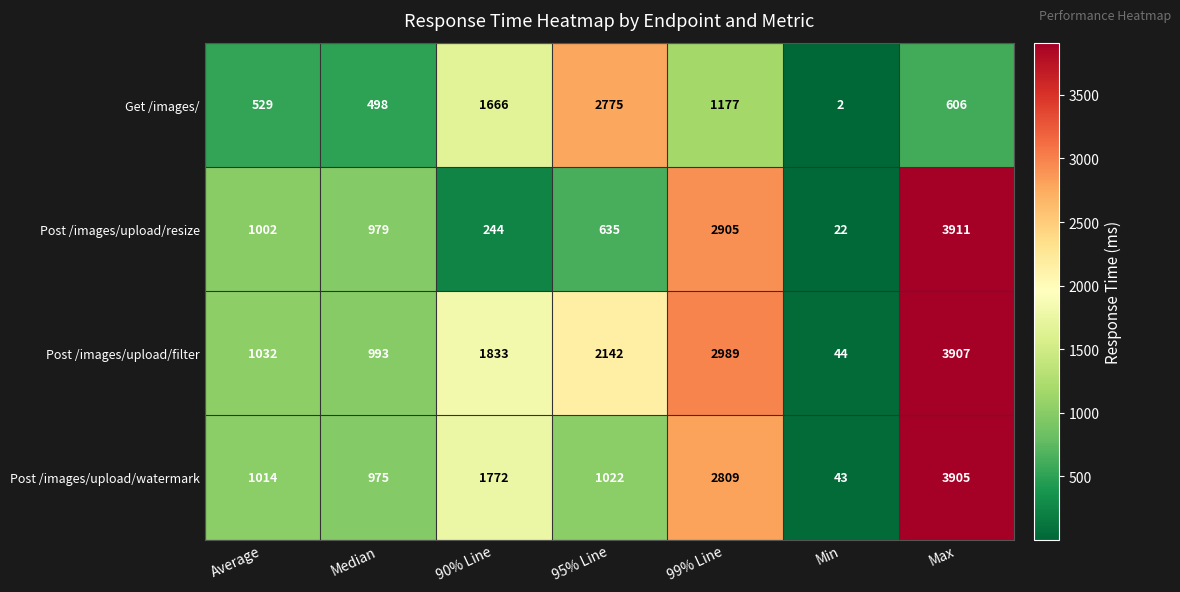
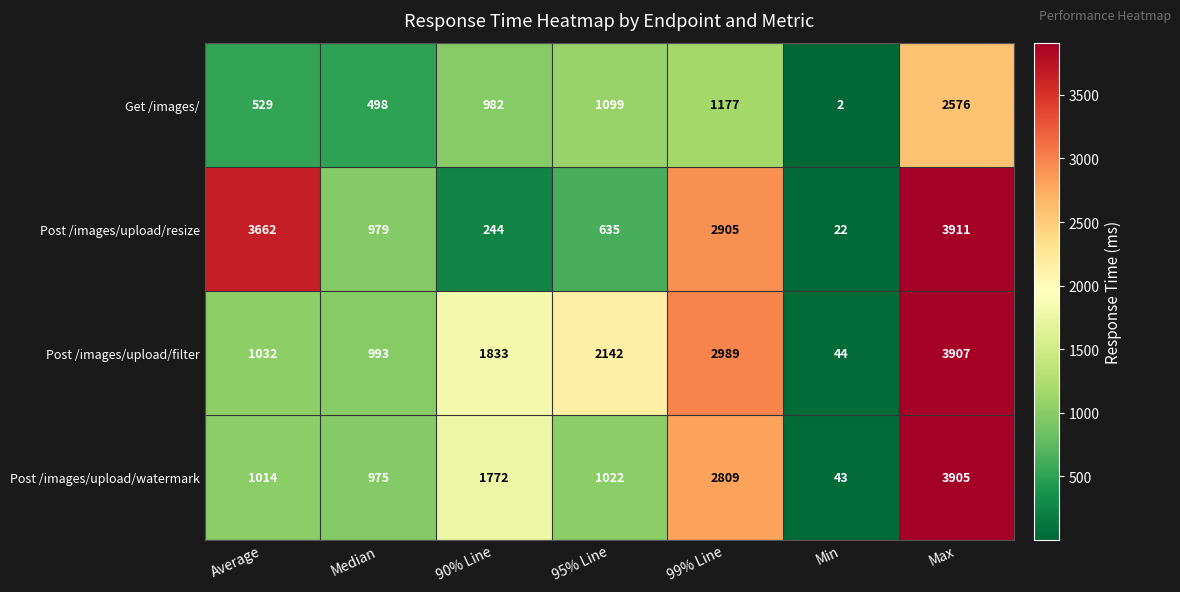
Get /images/, 90% Line: 1666 -> 982
Get /images/, 95% Line: 2775 -> 1099
Get /images/, Max: 606 -> 2576
Post /images/upload/resize, Average: 1002 -> 3662
